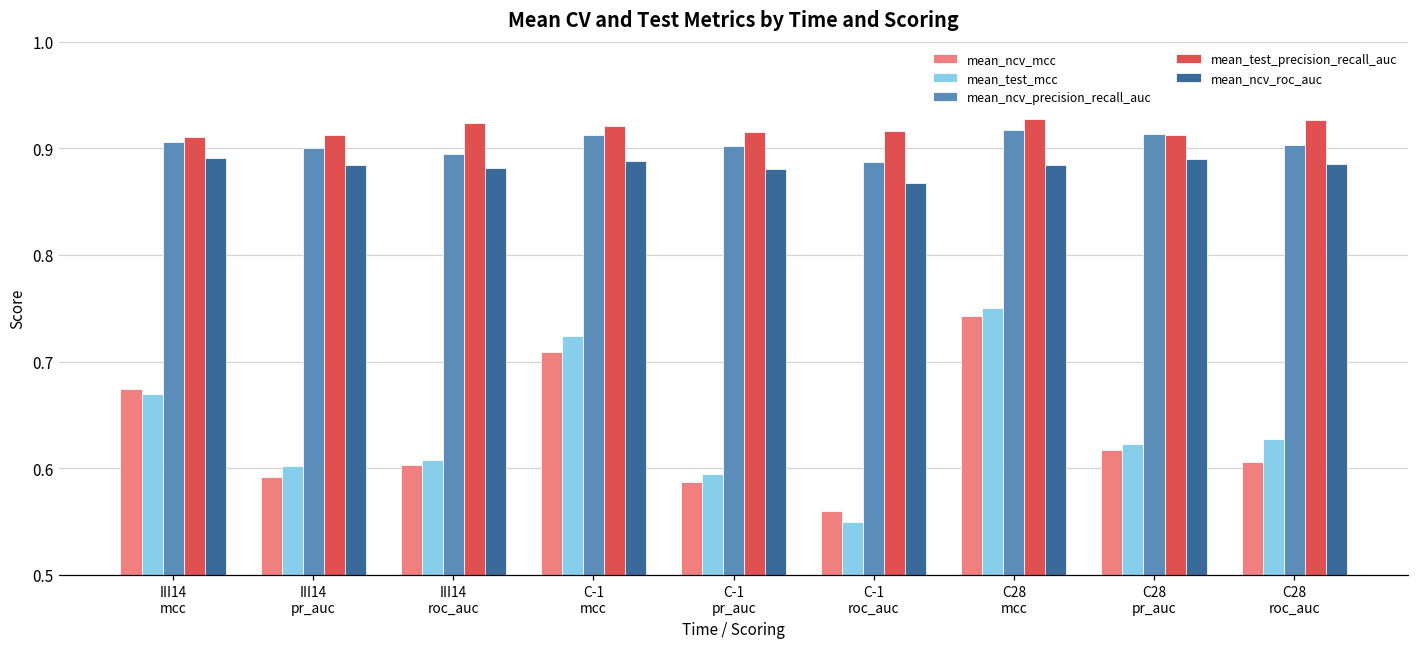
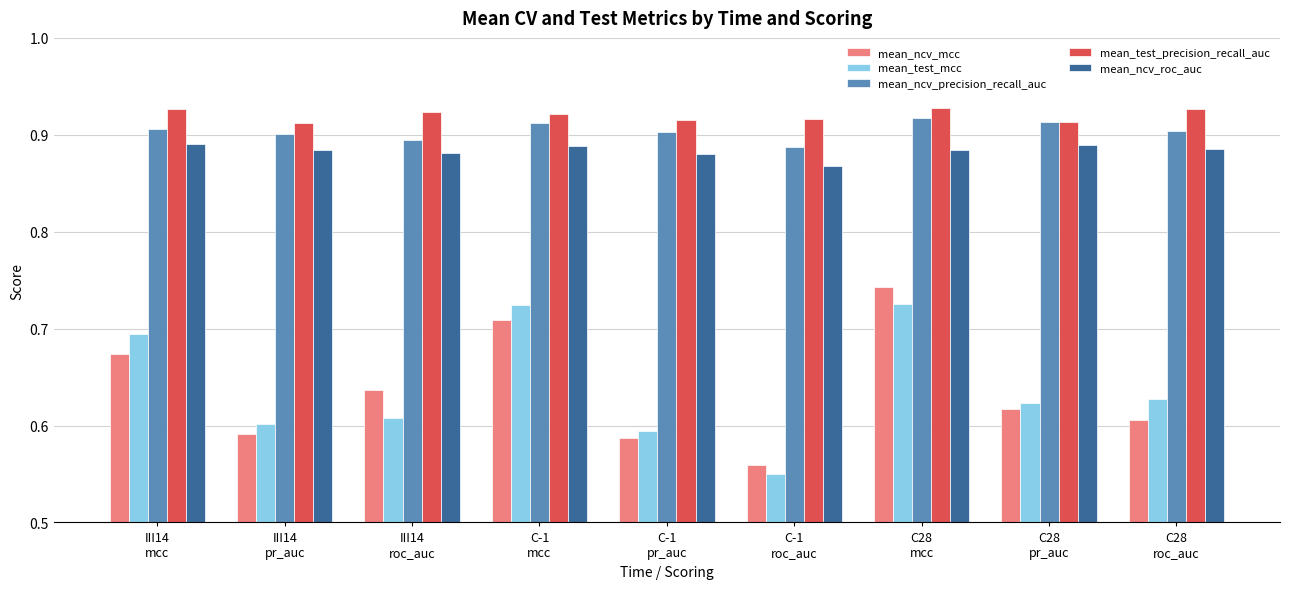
mean_test_mcc, III14 mcc: 0.67 -> 0.69
mean_test_precision_recall_auc, III14 mcc: 0.91 -> 0.93
mean_ncv_mcc, III14 roc_auc: 0.60 -> 0.64
mean_test_mcc, C28 mcc: 0.75 -> 0.73
